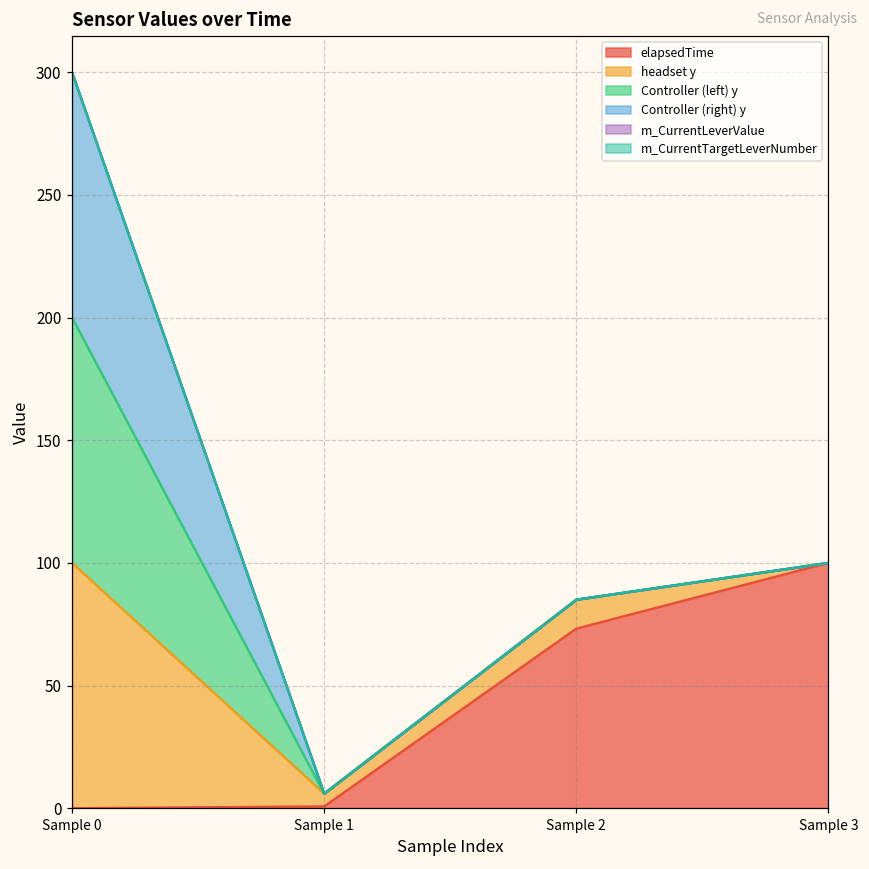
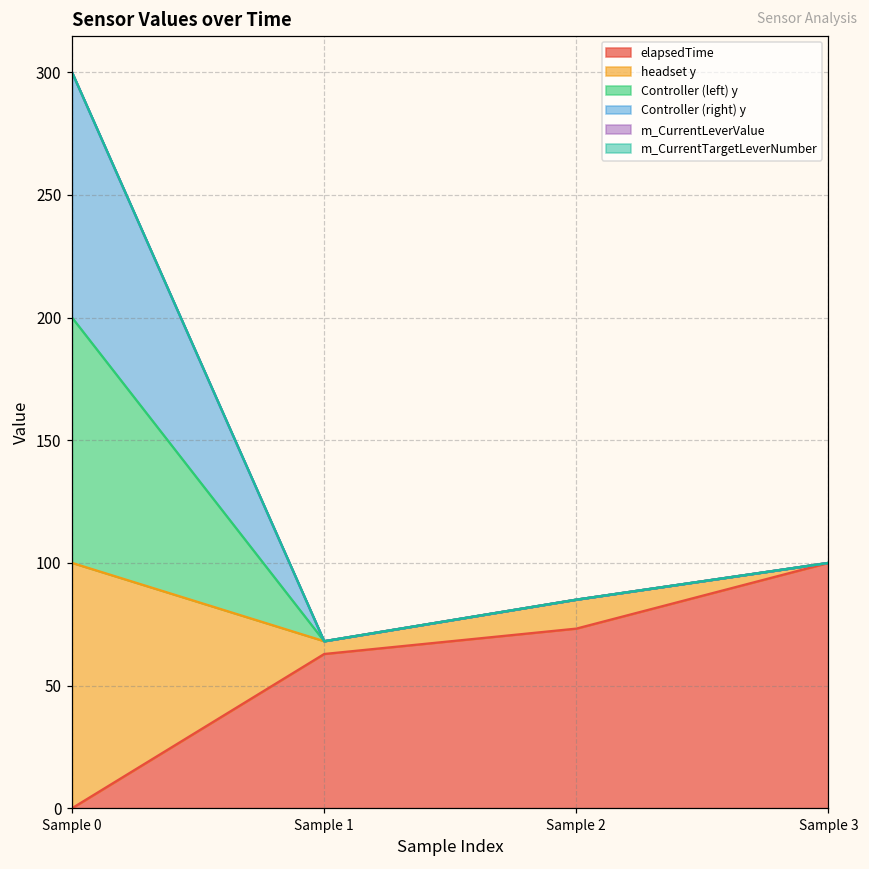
elapsedTime, Sample 1: 1 -> 63
